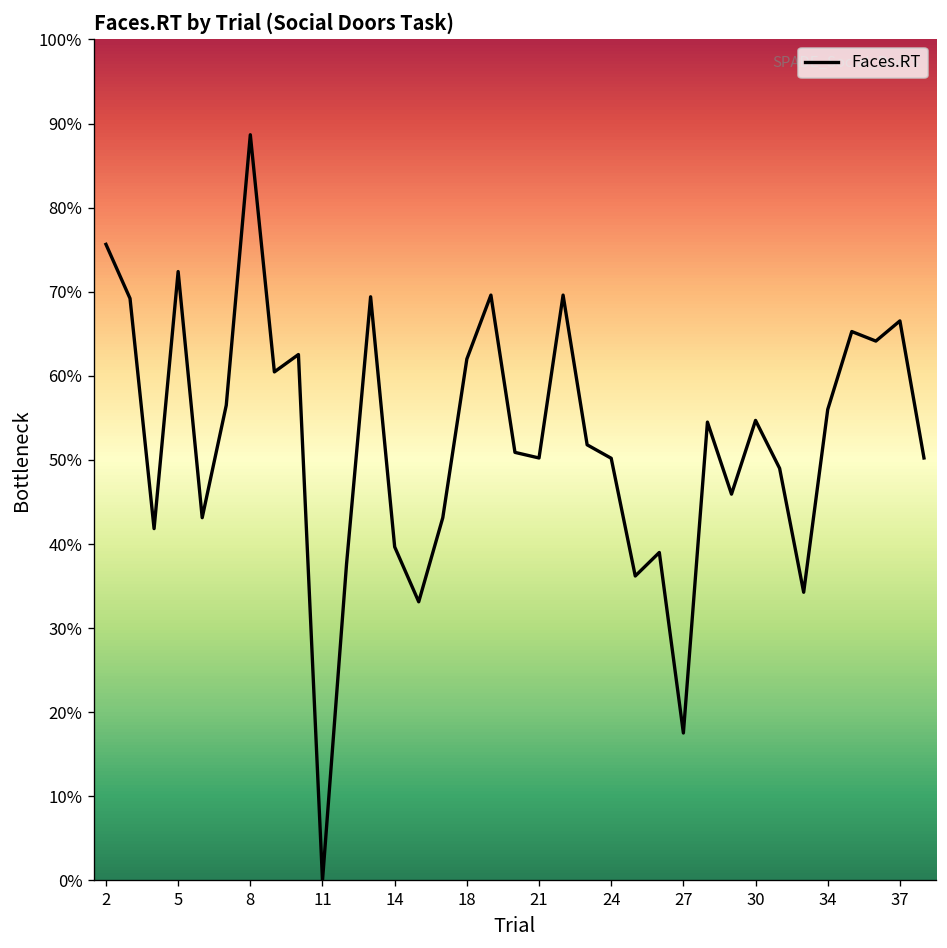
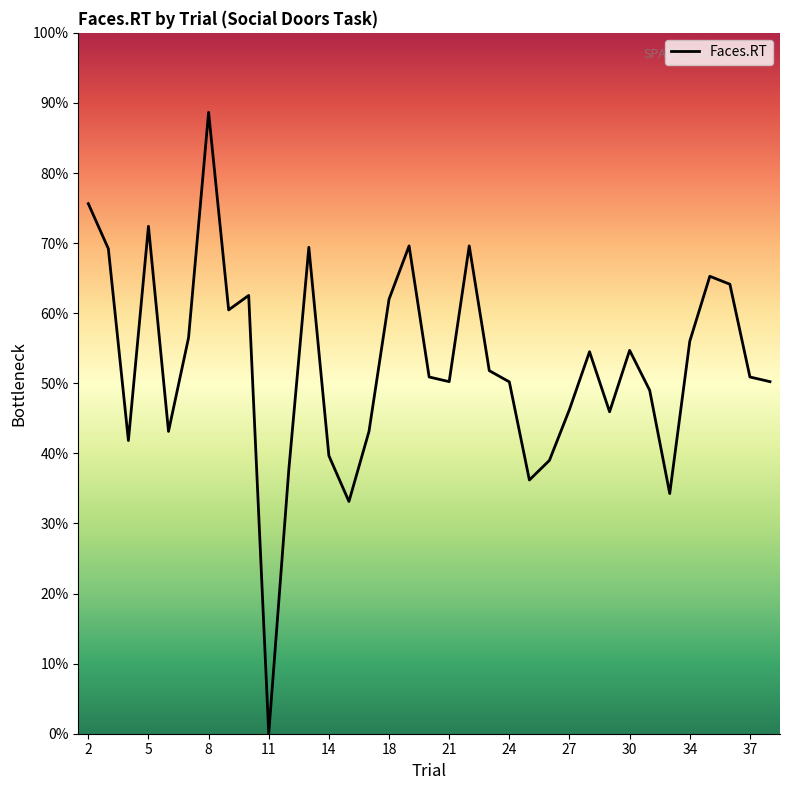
27: 18% -> 46%
37: 67% -> 51%
